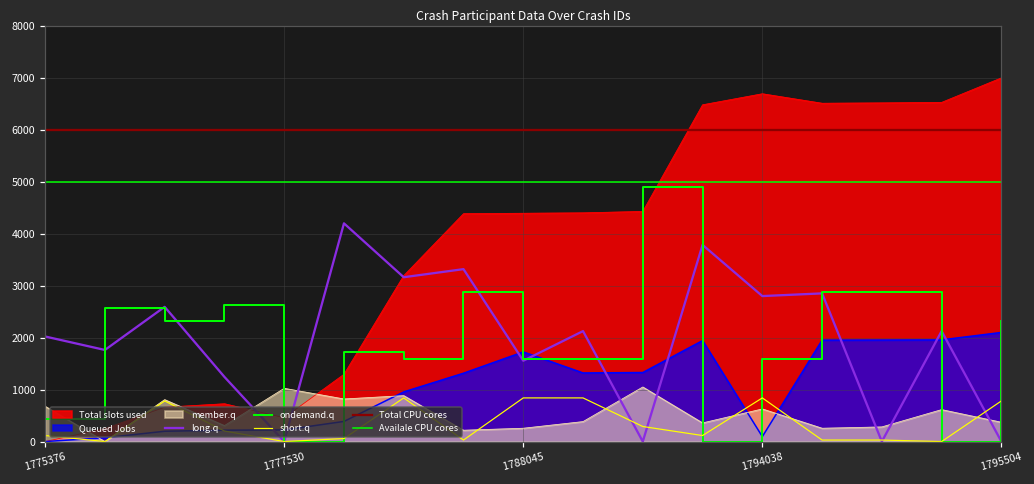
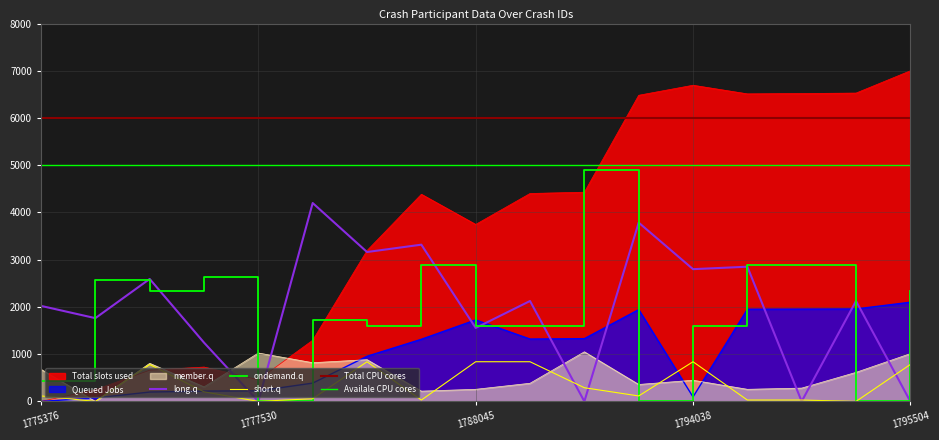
Total slots used, 1788045: 4400 -> 3700
member.q, 1794038: 600 -> 400
member.q, 1795504: 400 -> 1000
